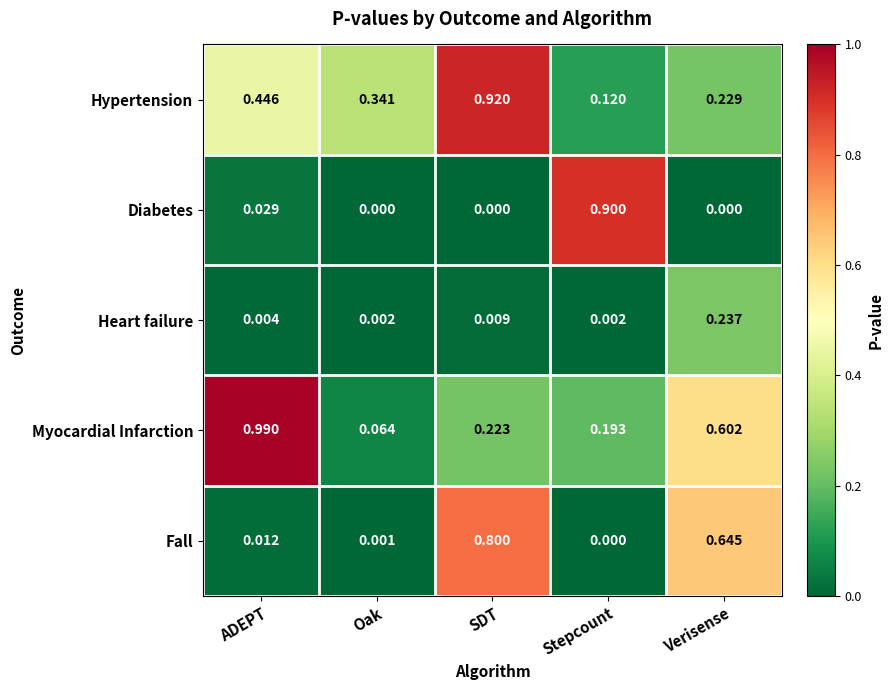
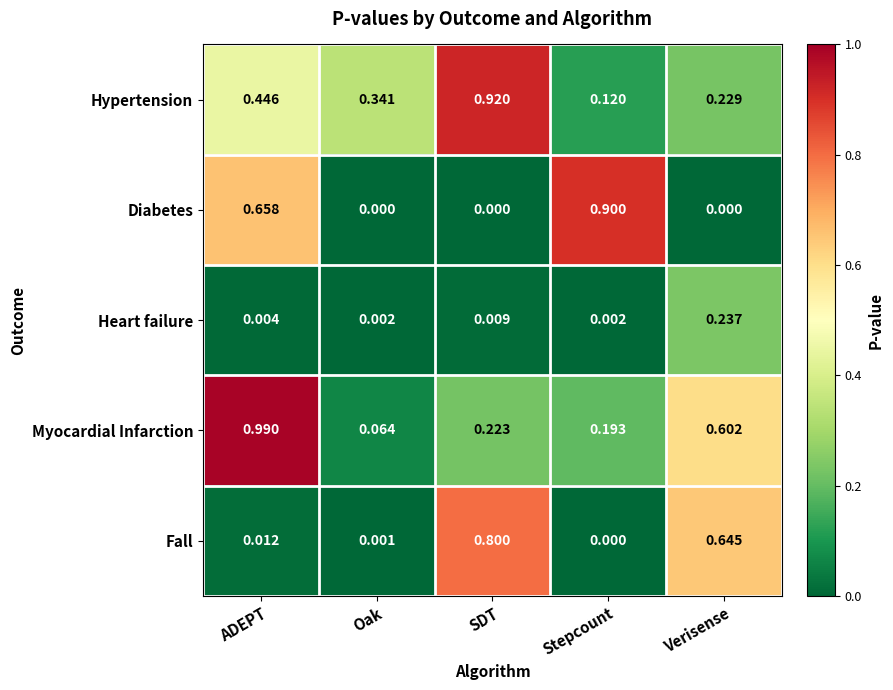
Diabetes, ADEPT: 0.029 -> 0.658
